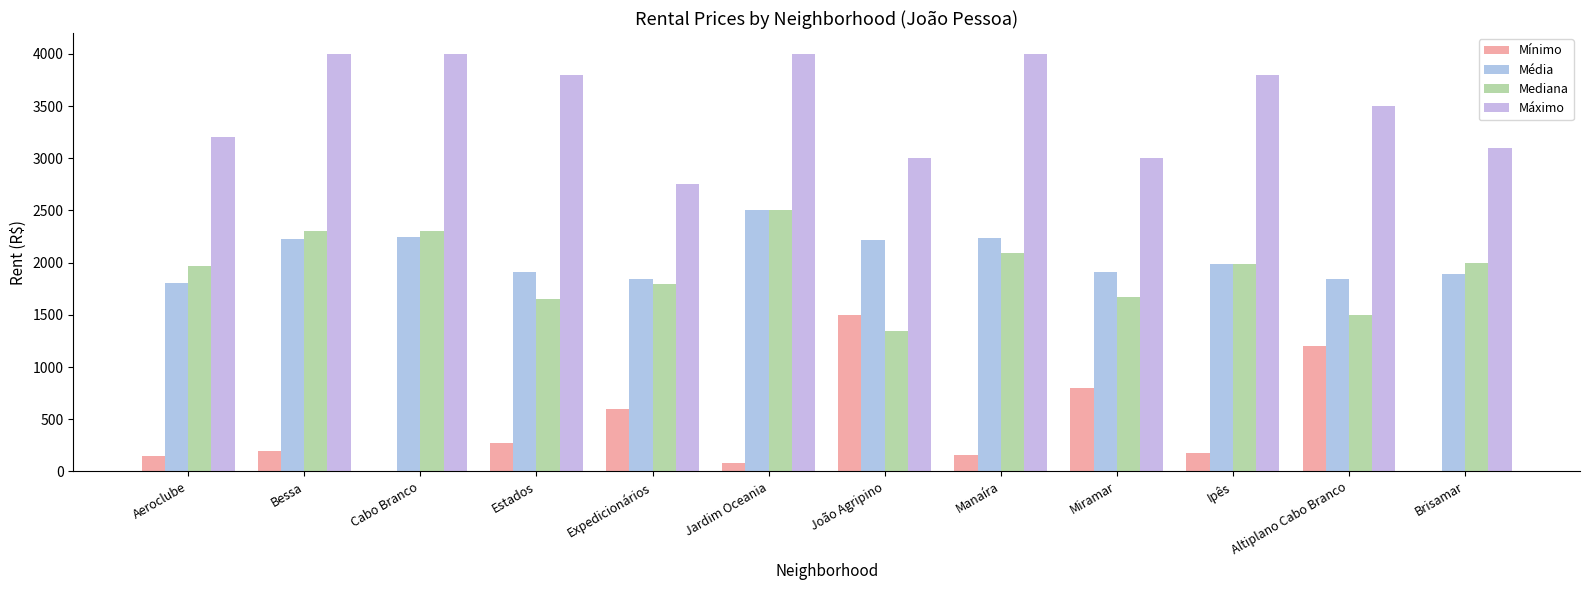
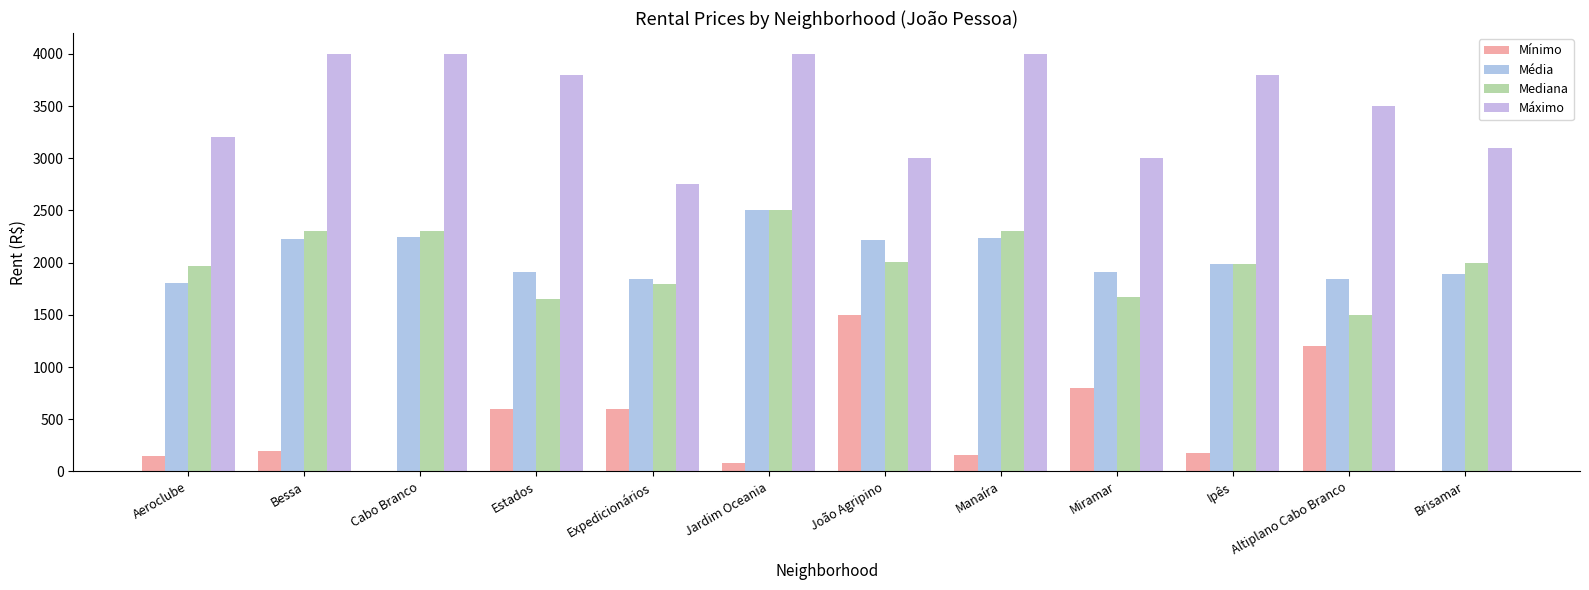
Mínimo, Estados: 270 -> 600
Mediana, João Agripino: 1340 -> 2010
Mediana, Manaíra: 2090 -> 2300
